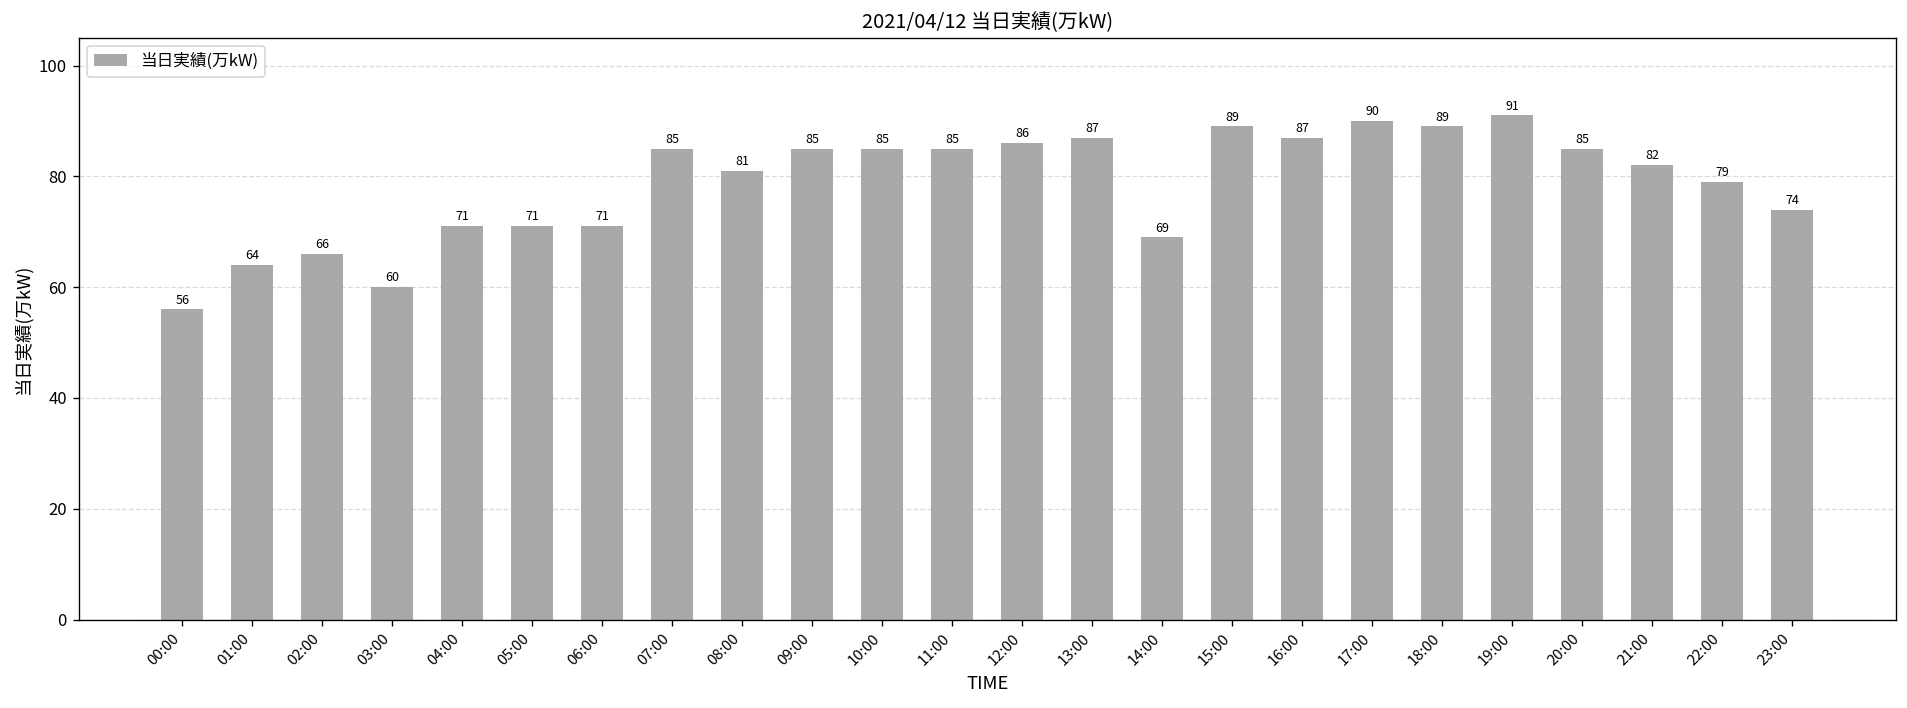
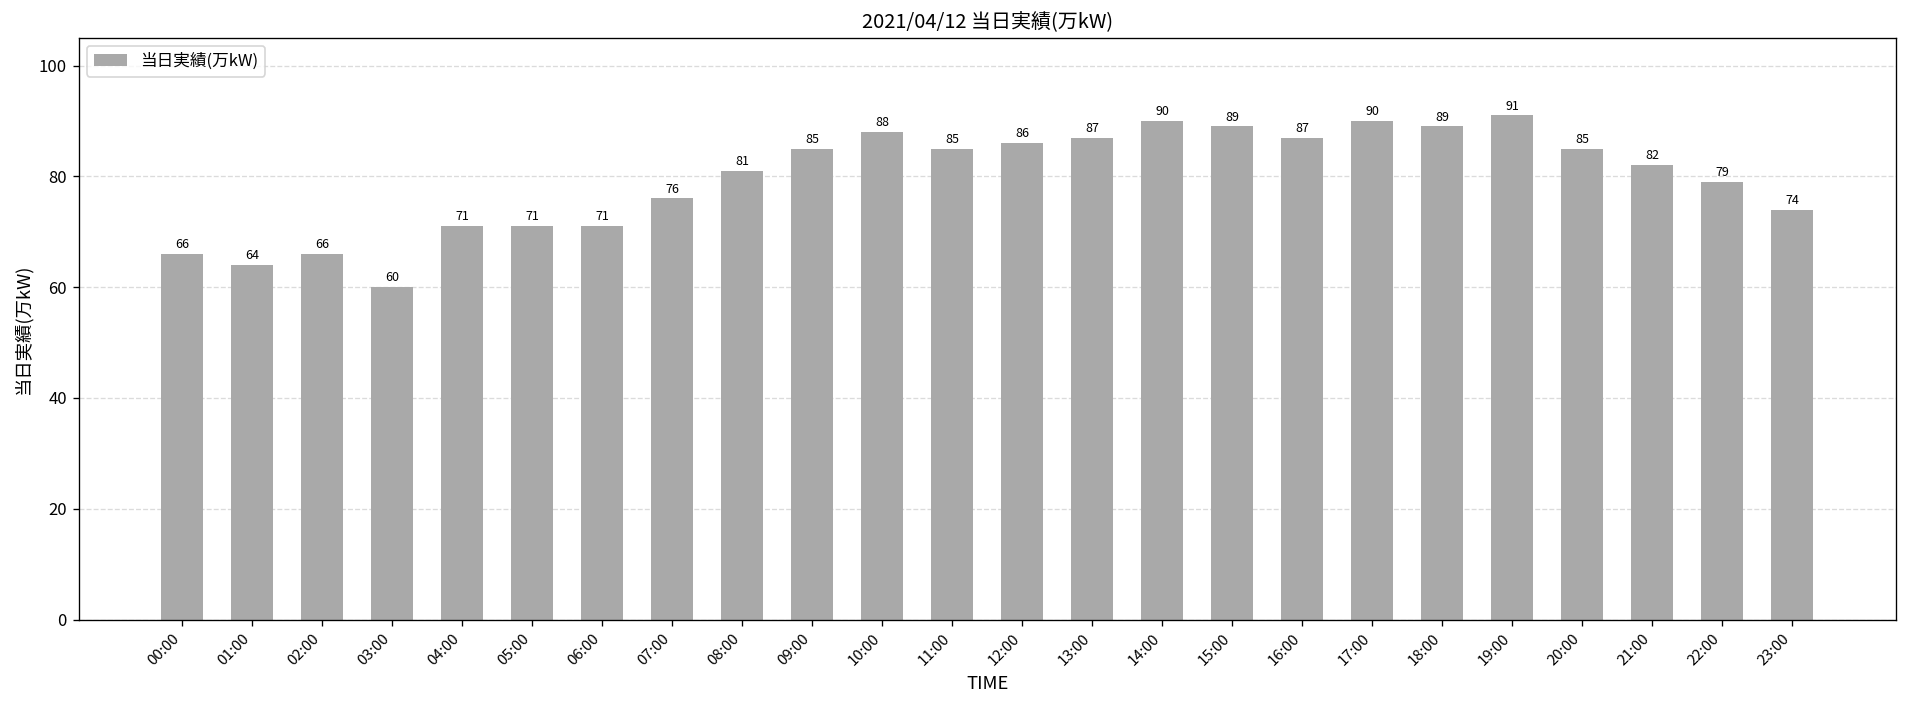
00:00: 56 -> 66
07:00: 85 -> 76
10:00: 85 -> 88
14:00: 69 -> 90
